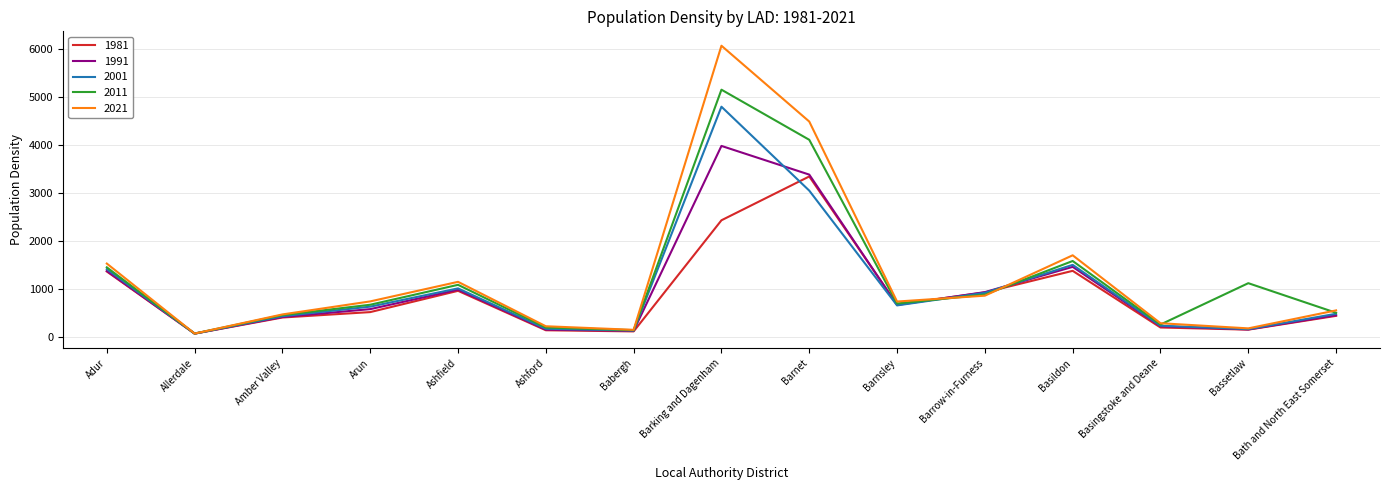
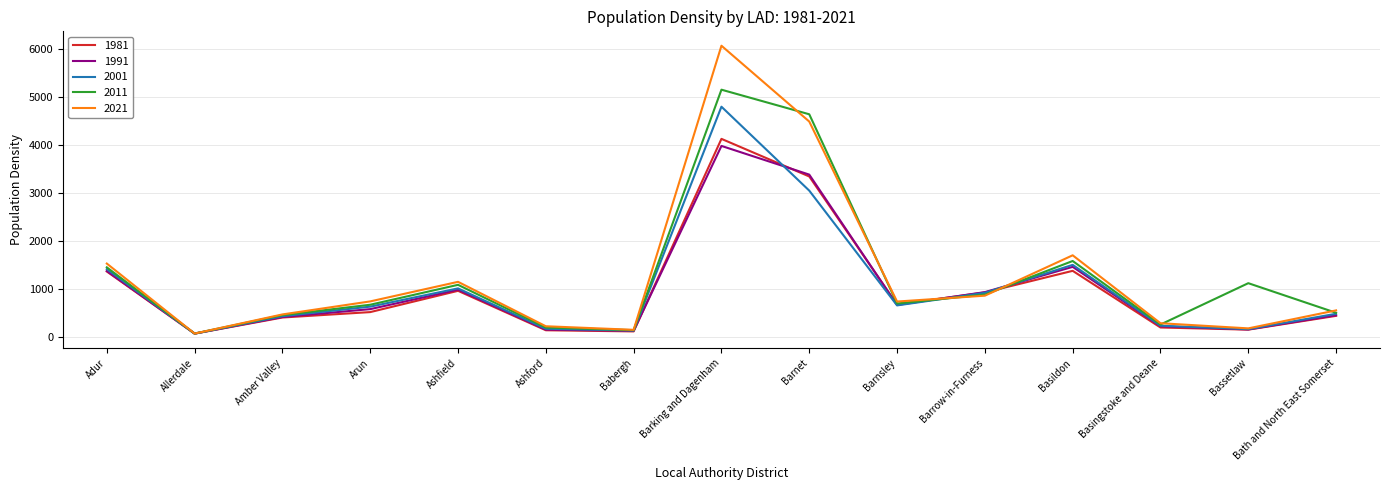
1981, Barking and Dagenham: 2400 -> 4100
2011, Barnet: 4100 -> 4600
